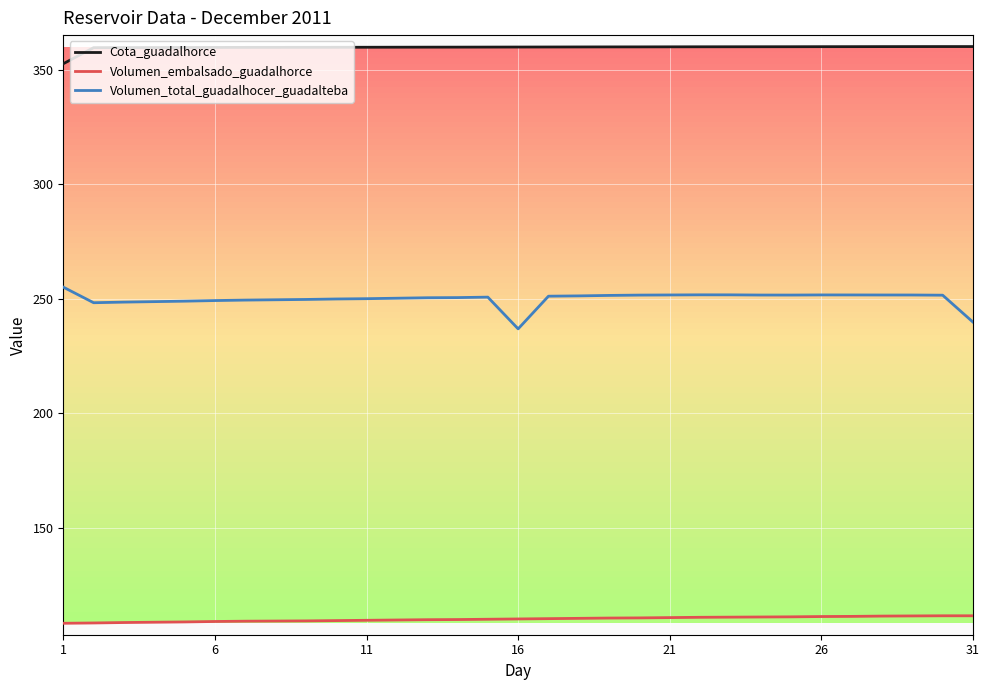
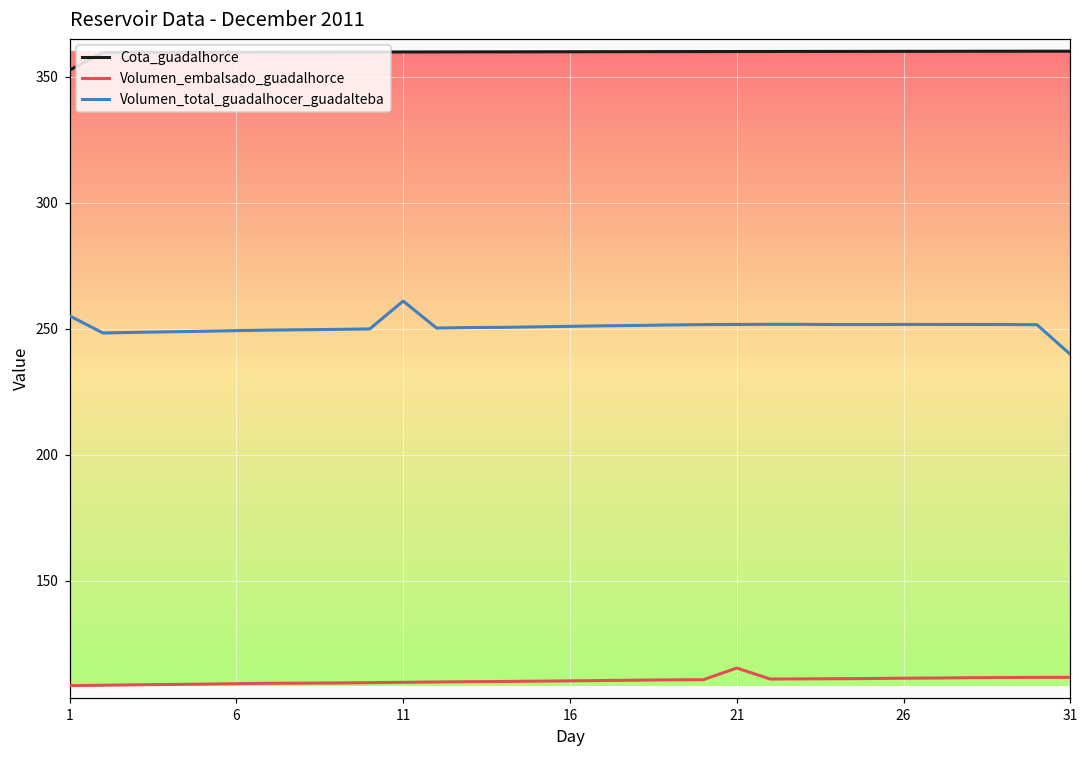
Volumen_total_guadalhocer_guadalteba, 11: 250 -> 261
Volumen_total_guadalhocer_guadalteba, 16: 237 -> 251
Volumen_embalsado_guadalhorce, 21: 111 -> 115
